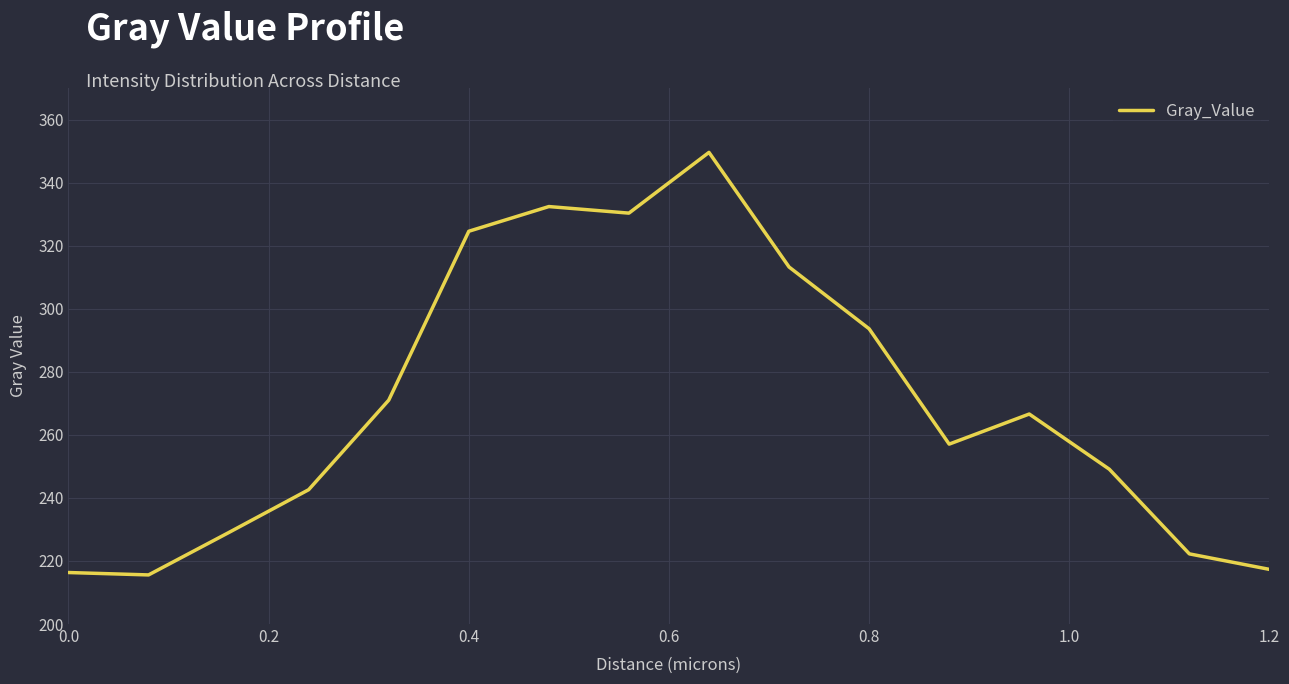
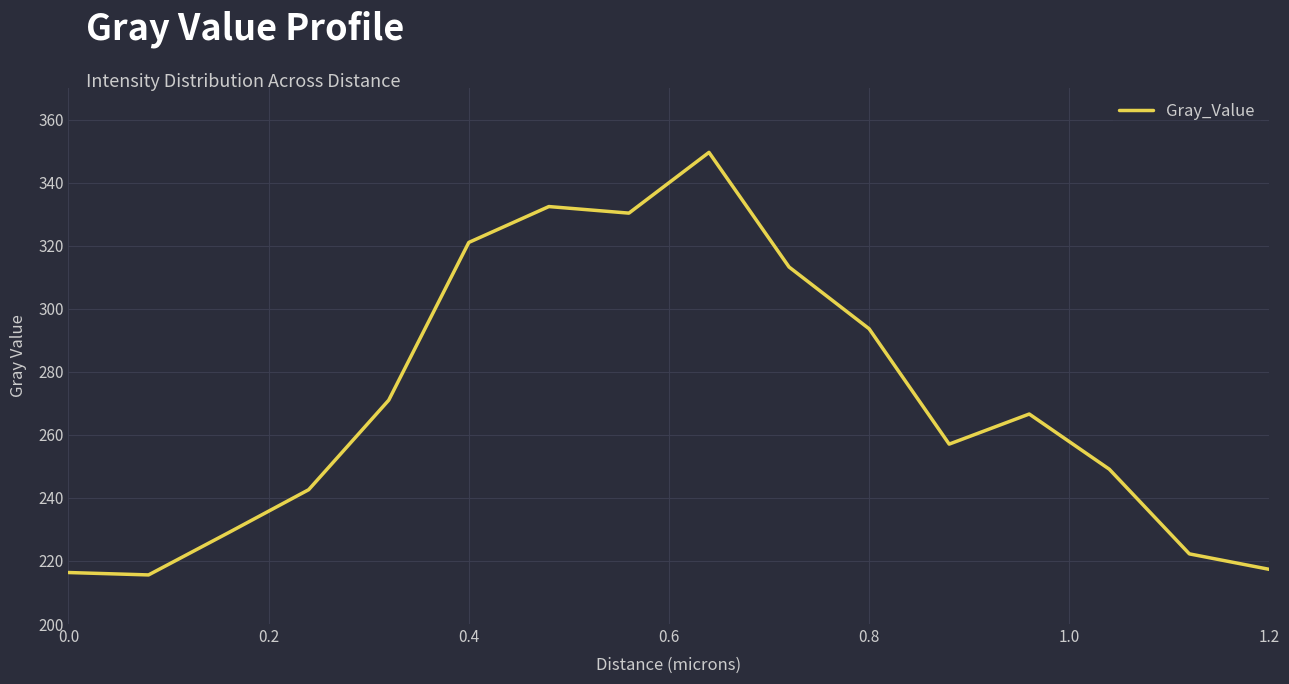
0.4: 325 -> 321
